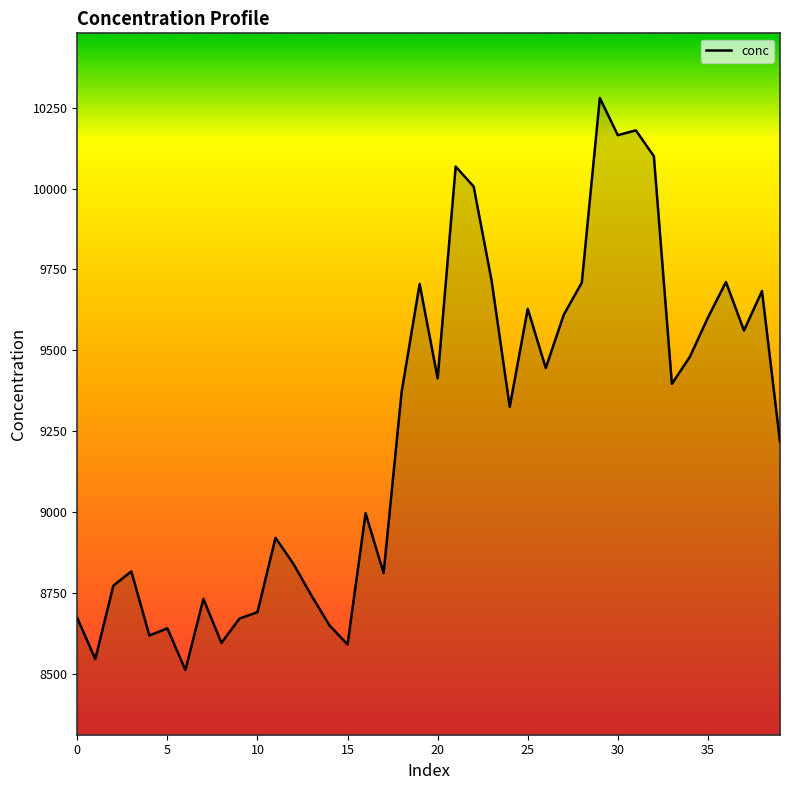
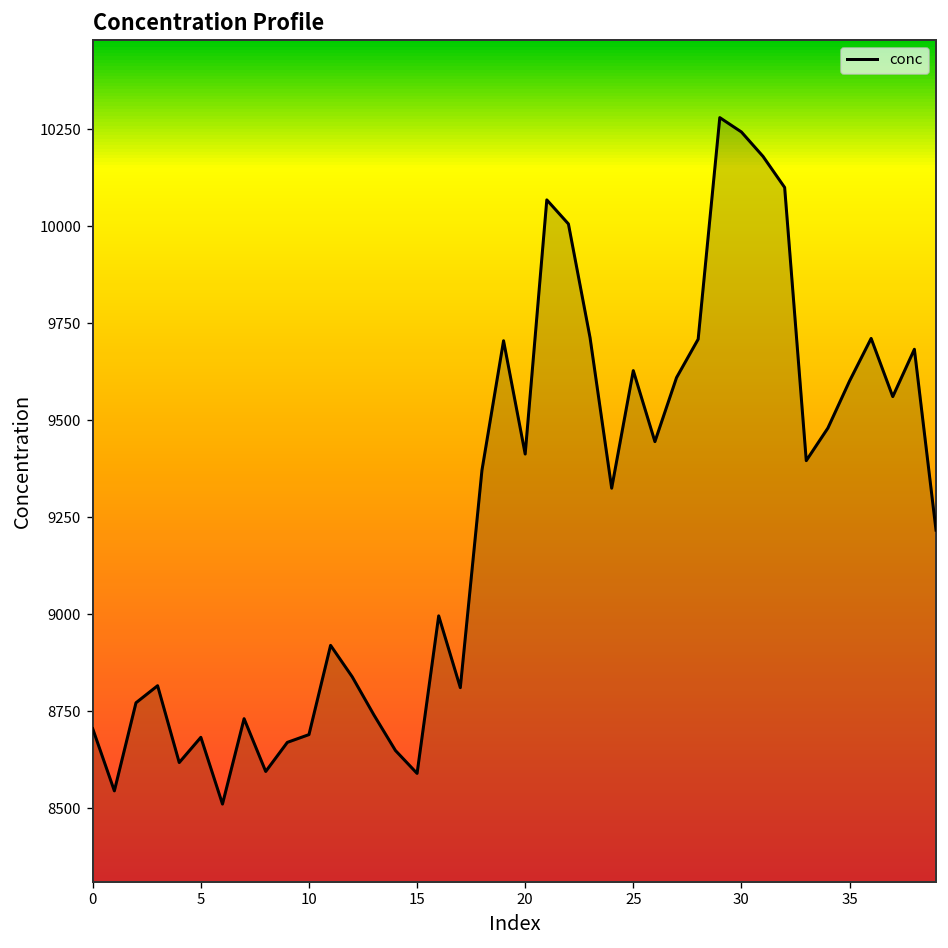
0: 8670 -> 8710
5: 8640 -> 8680
30: 10170 -> 10240
